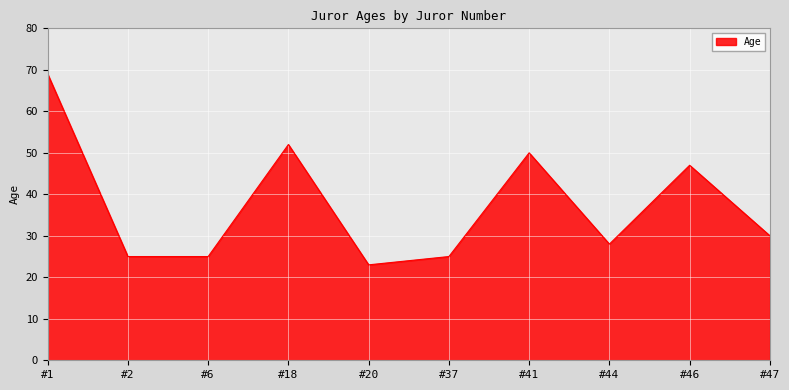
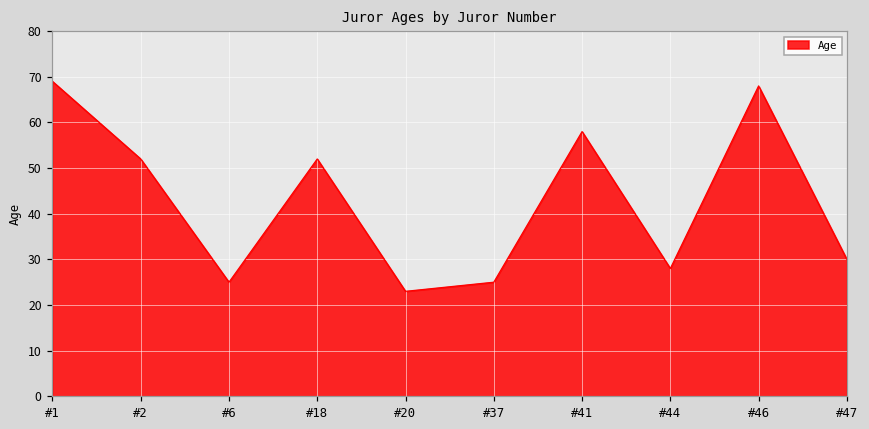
#2: 25 -> 52
#41: 50 -> 58
#46: 47 -> 68
